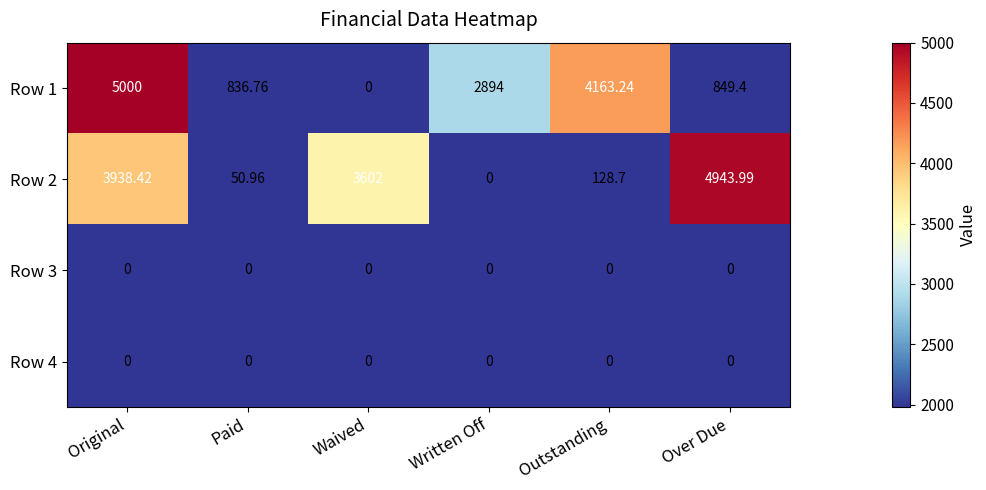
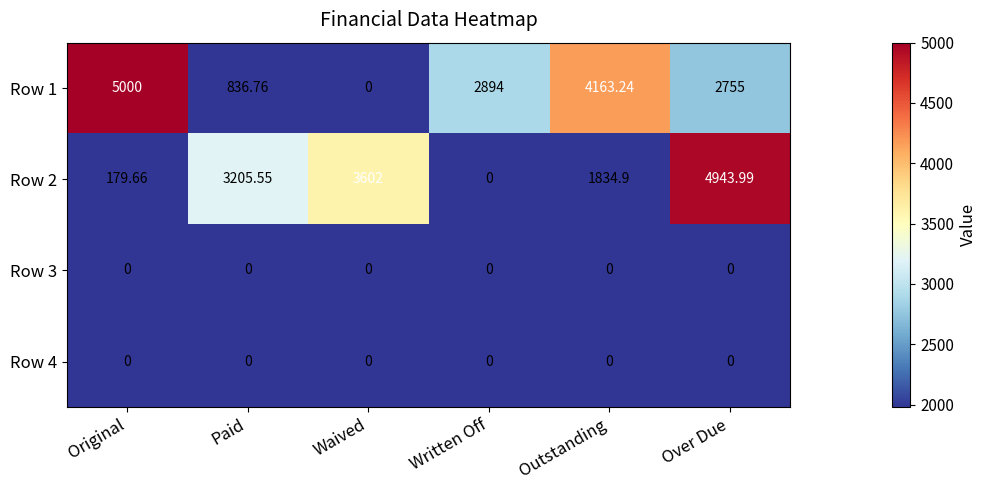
Row 1, Over Due: 849.4 -> 2755
Row 2, Original: 3938.42 -> 179.66
Row 2, Paid: 50.96 -> 3205.55
Row 2, Outstanding: 128.7 -> 1834.9
